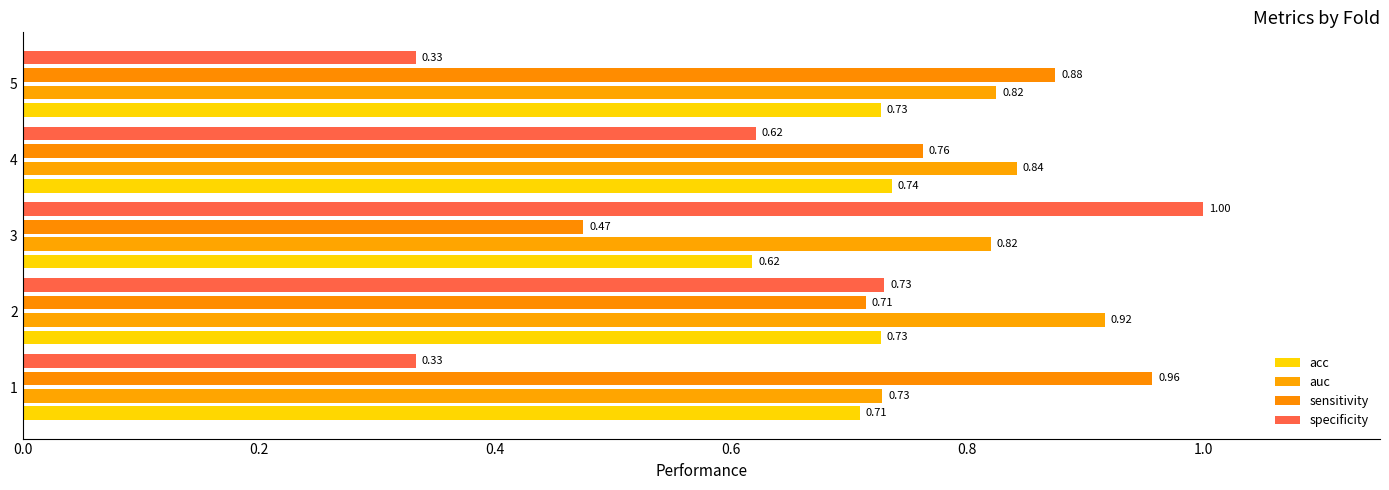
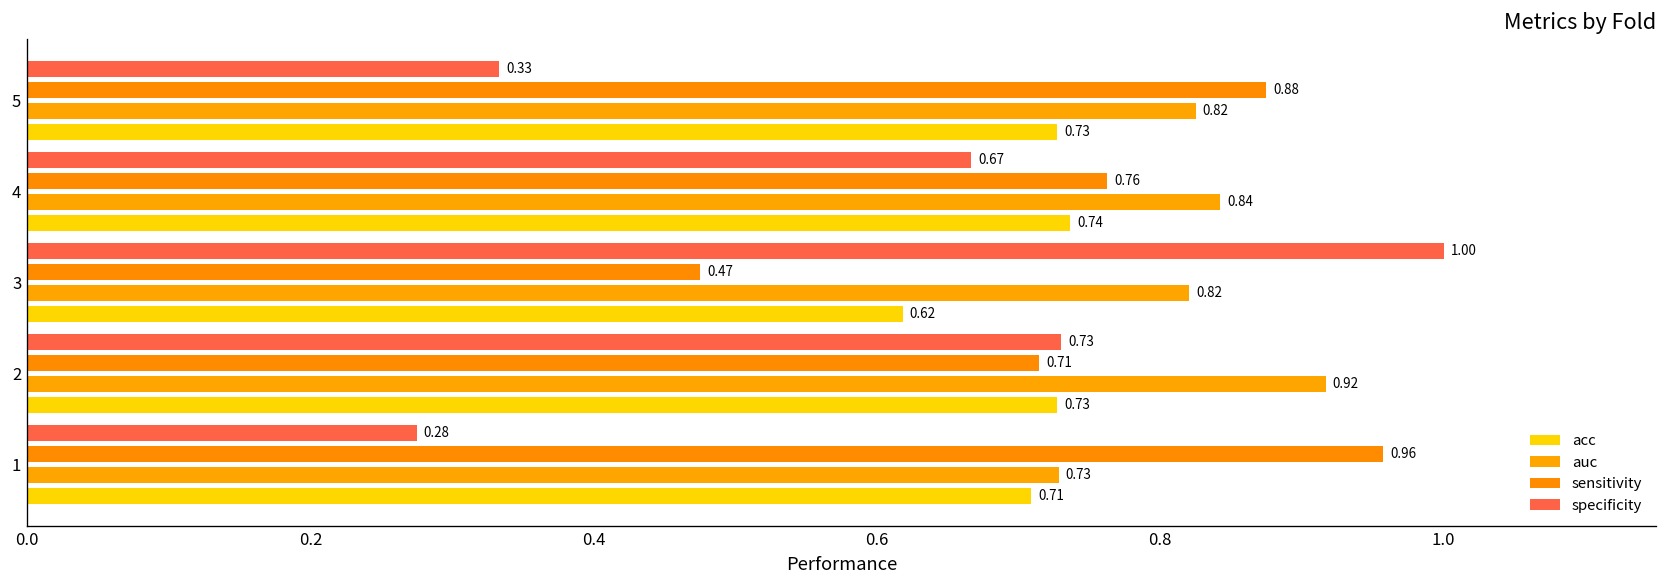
specificity, 4: 0.62 -> 0.67
specificity, 1: 0.33 -> 0.28
